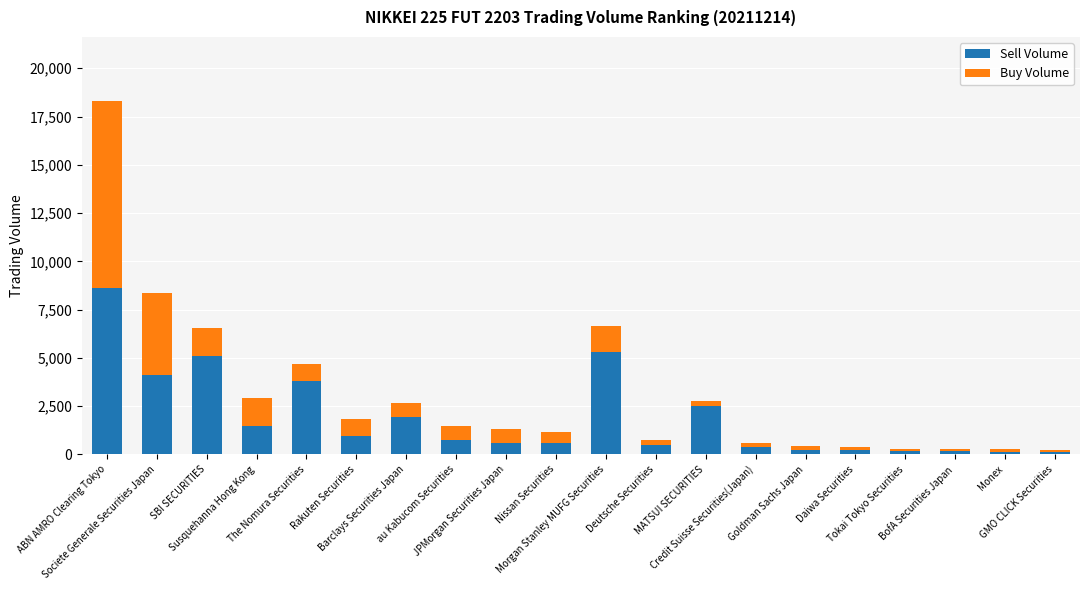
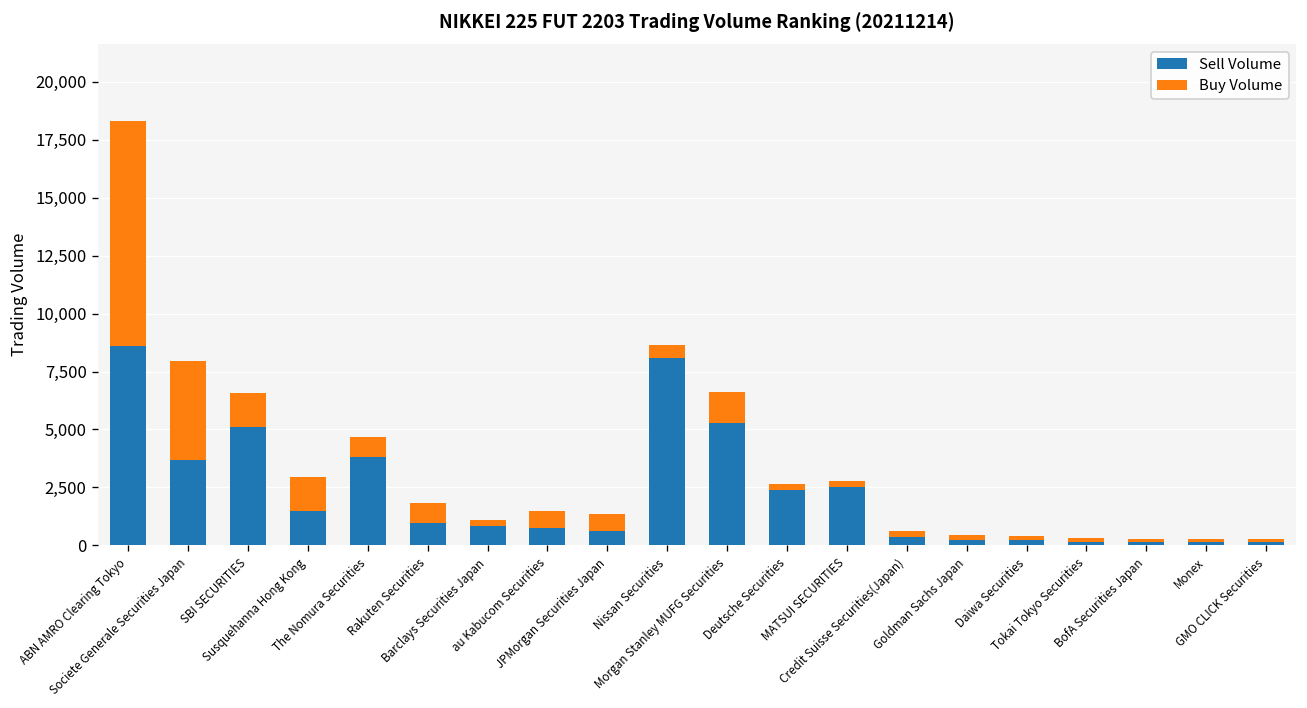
Sell Volume, Societe Generale Securities Japan: 4,100 -> 3,700
Sell Volume, Barclays Securities Japan: 1,900 -> 800
Buy Volume, Barclays Securities Japan: 800 -> 200
Sell Volume, Nissan Securities: 600 -> 8,100
Sell Volume, Deutsche Securities: 500 -> 2,400
